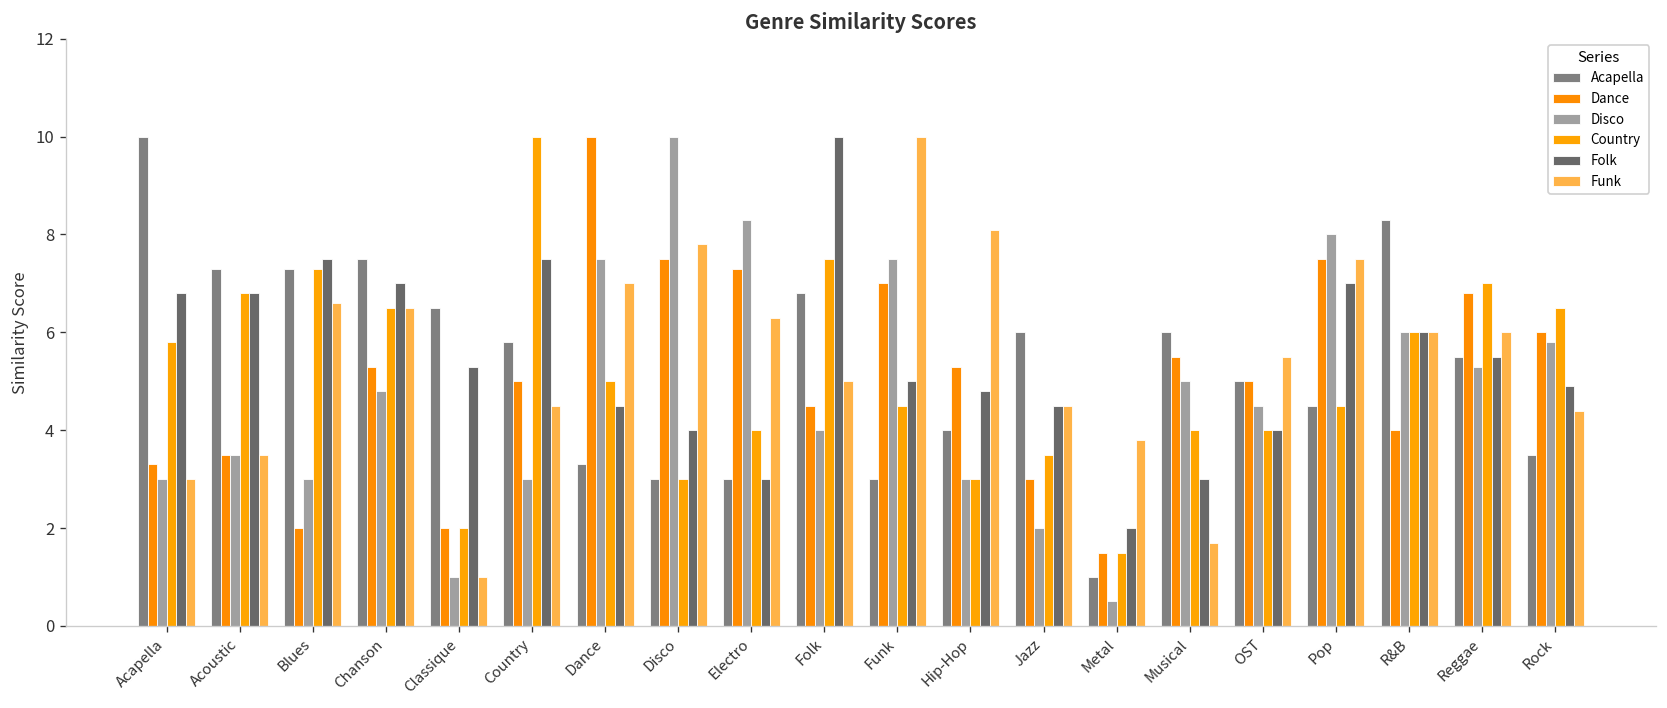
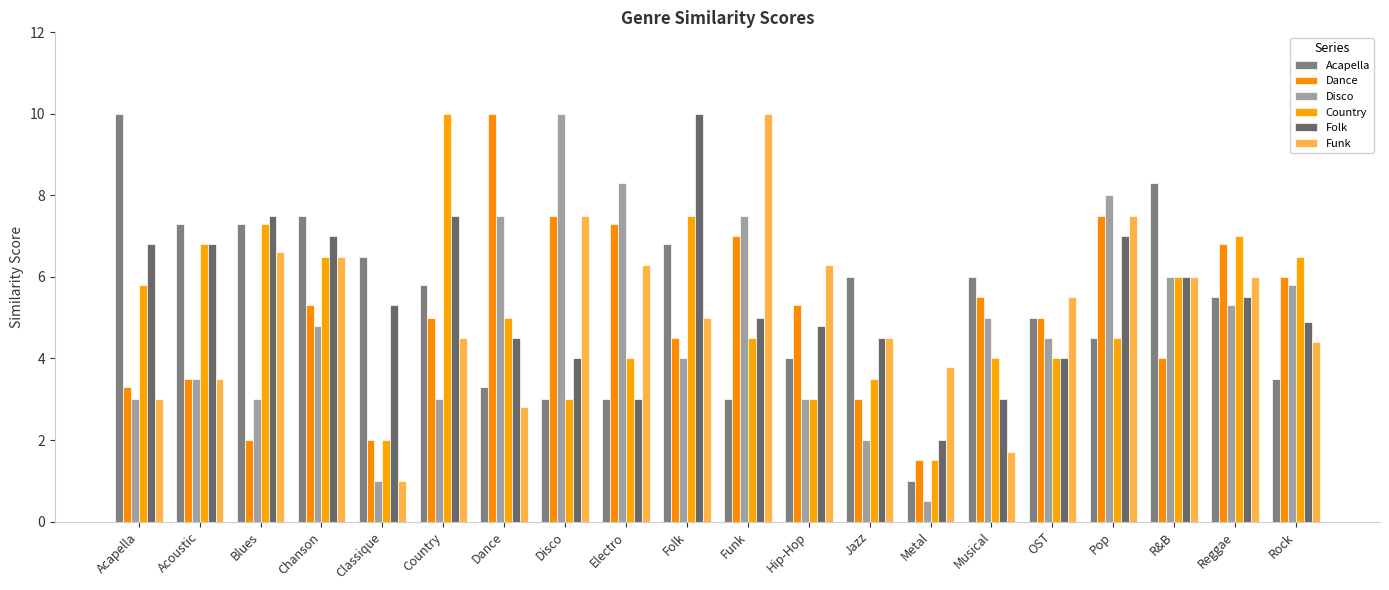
Funk, Dance: 7.0 -> 2.8
Funk, Disco: 7.8 -> 7.5
Funk, Hip-Hop: 8.1 -> 6.3
